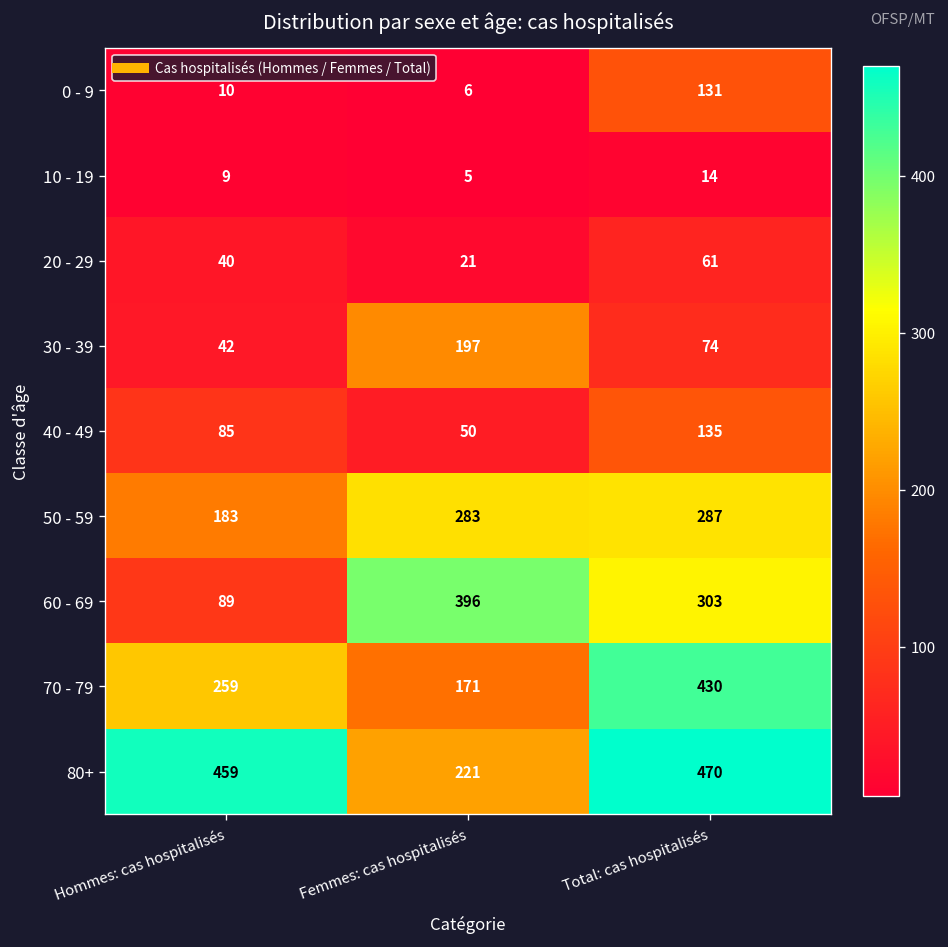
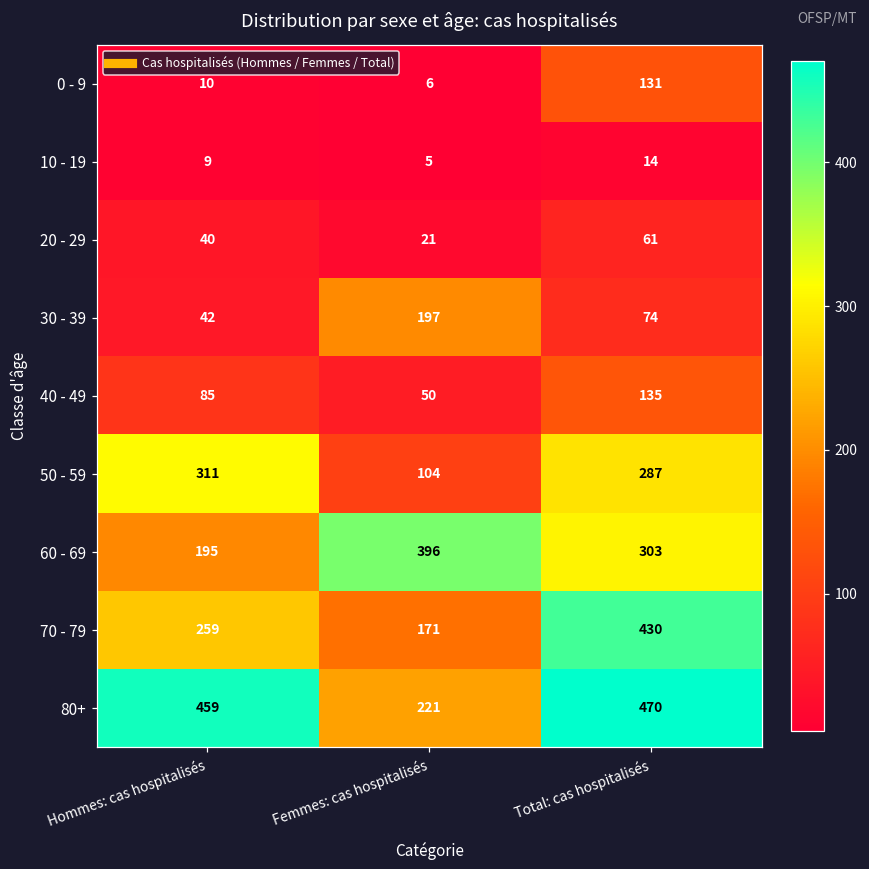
50 - 59, Hommes: cas hospitalisés: 183 -> 311
50 - 59, Femmes: cas hospitalisés: 283 -> 104
60 - 69, Hommes: cas hospitalisés: 89 -> 195
